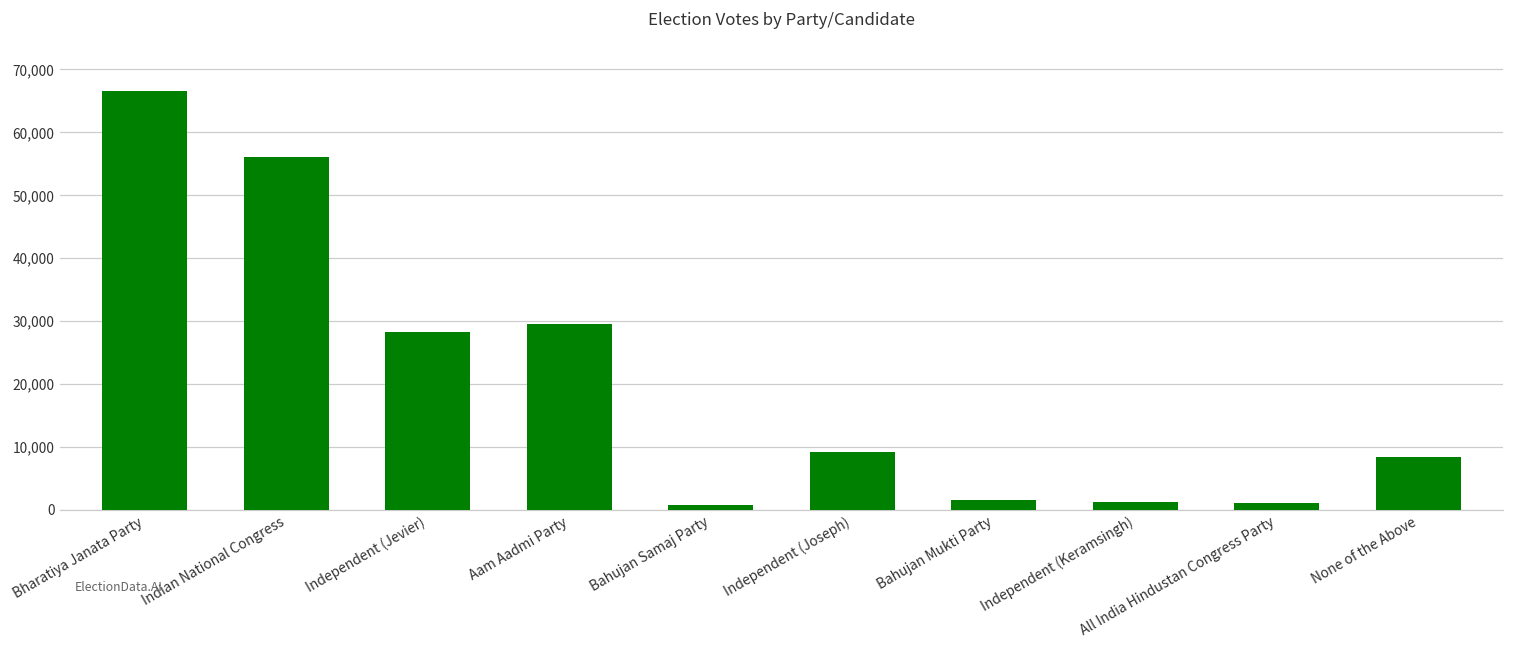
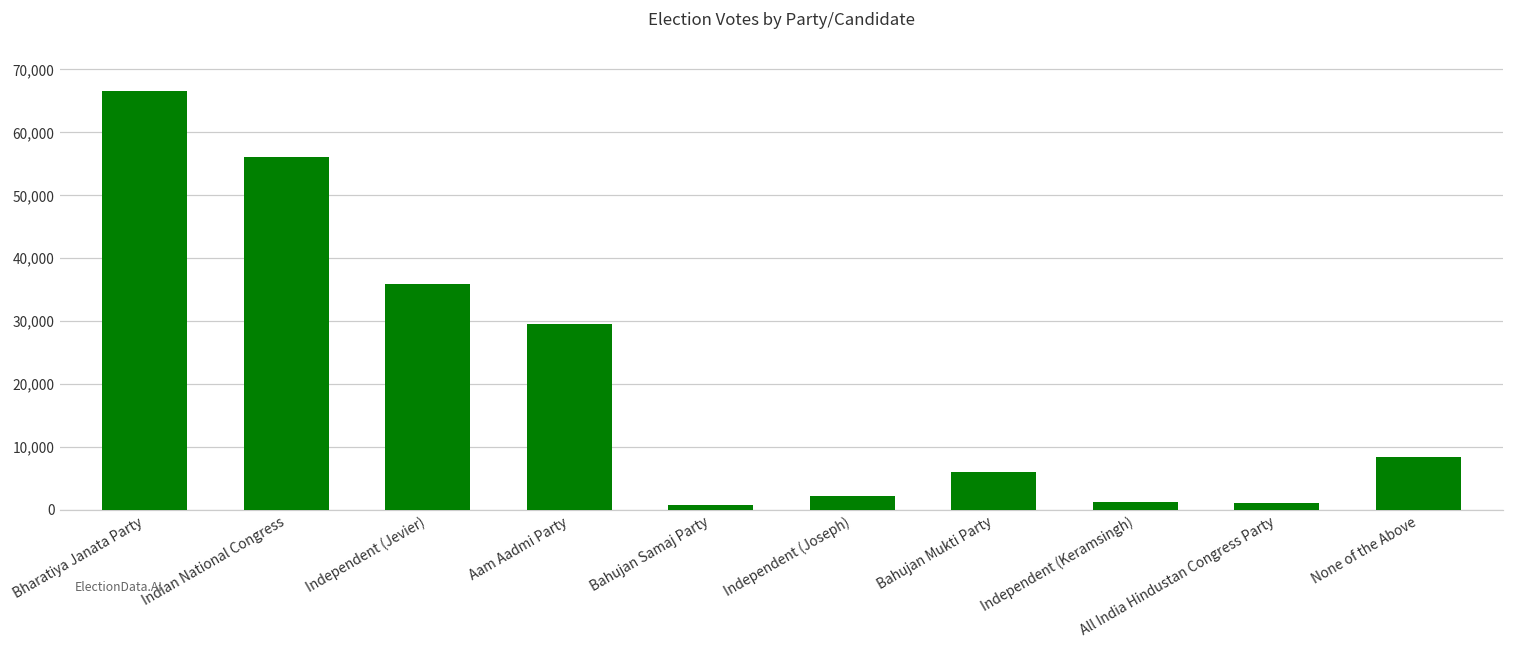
Independent (Jevier): 28,000 -> 36,000
Independent (Joseph): 9,000 -> 2,000
Bahujan Mukti Party: 2,000 -> 6,000
